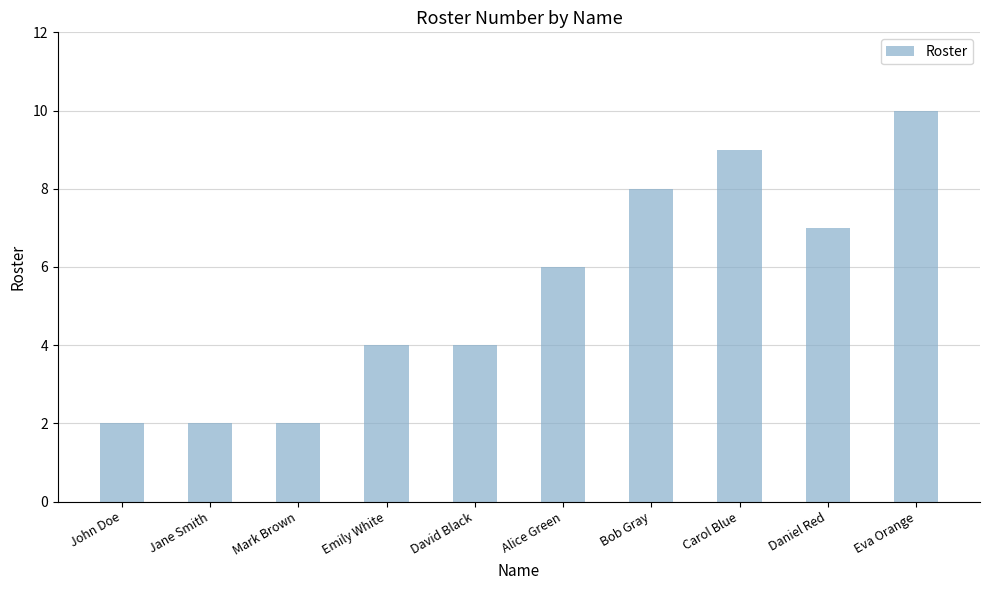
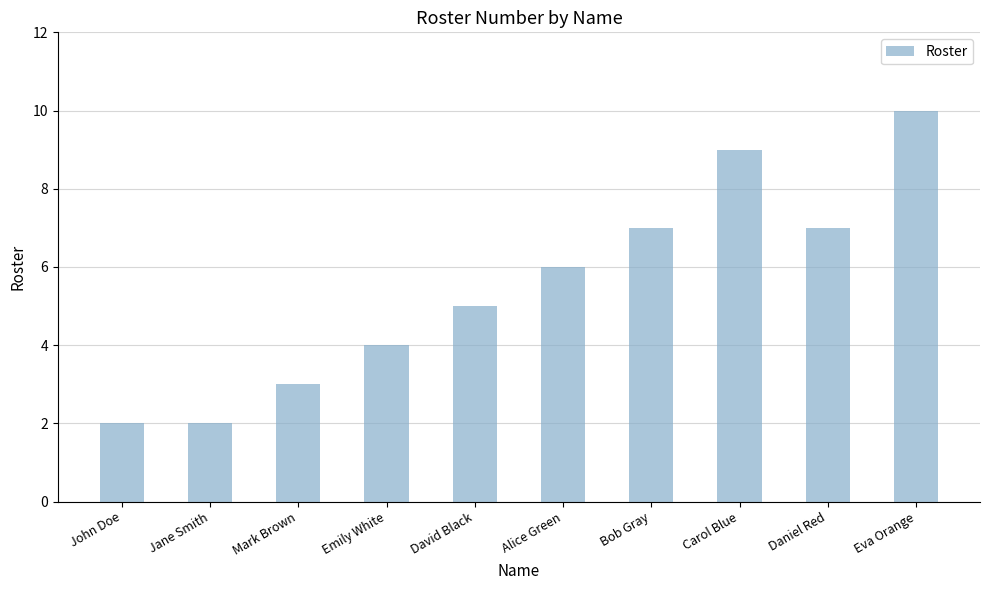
Mark Brown: 2 -> 3
David Black: 4 -> 5
Bob Gray: 8 -> 7
